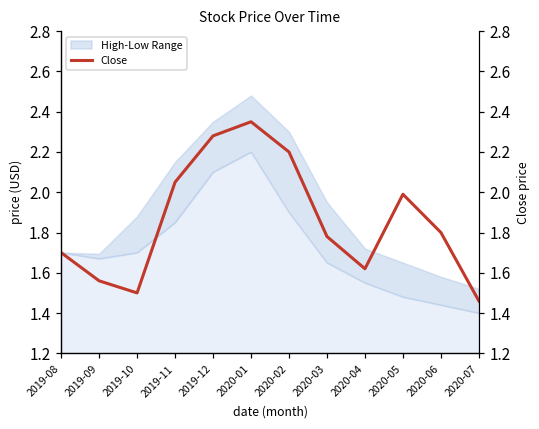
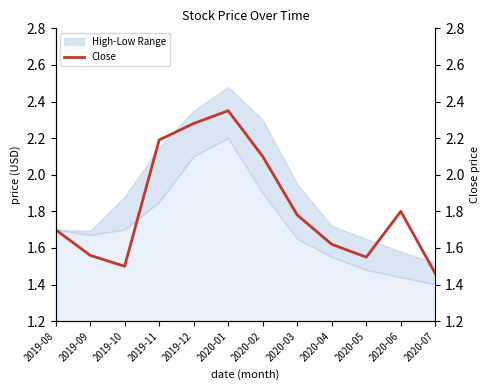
Close, 2019-11: 2.05 -> 2.19
Close, 2020-02: 2.2 -> 2.1
Close, 2020-05: 1.99 -> 1.55
